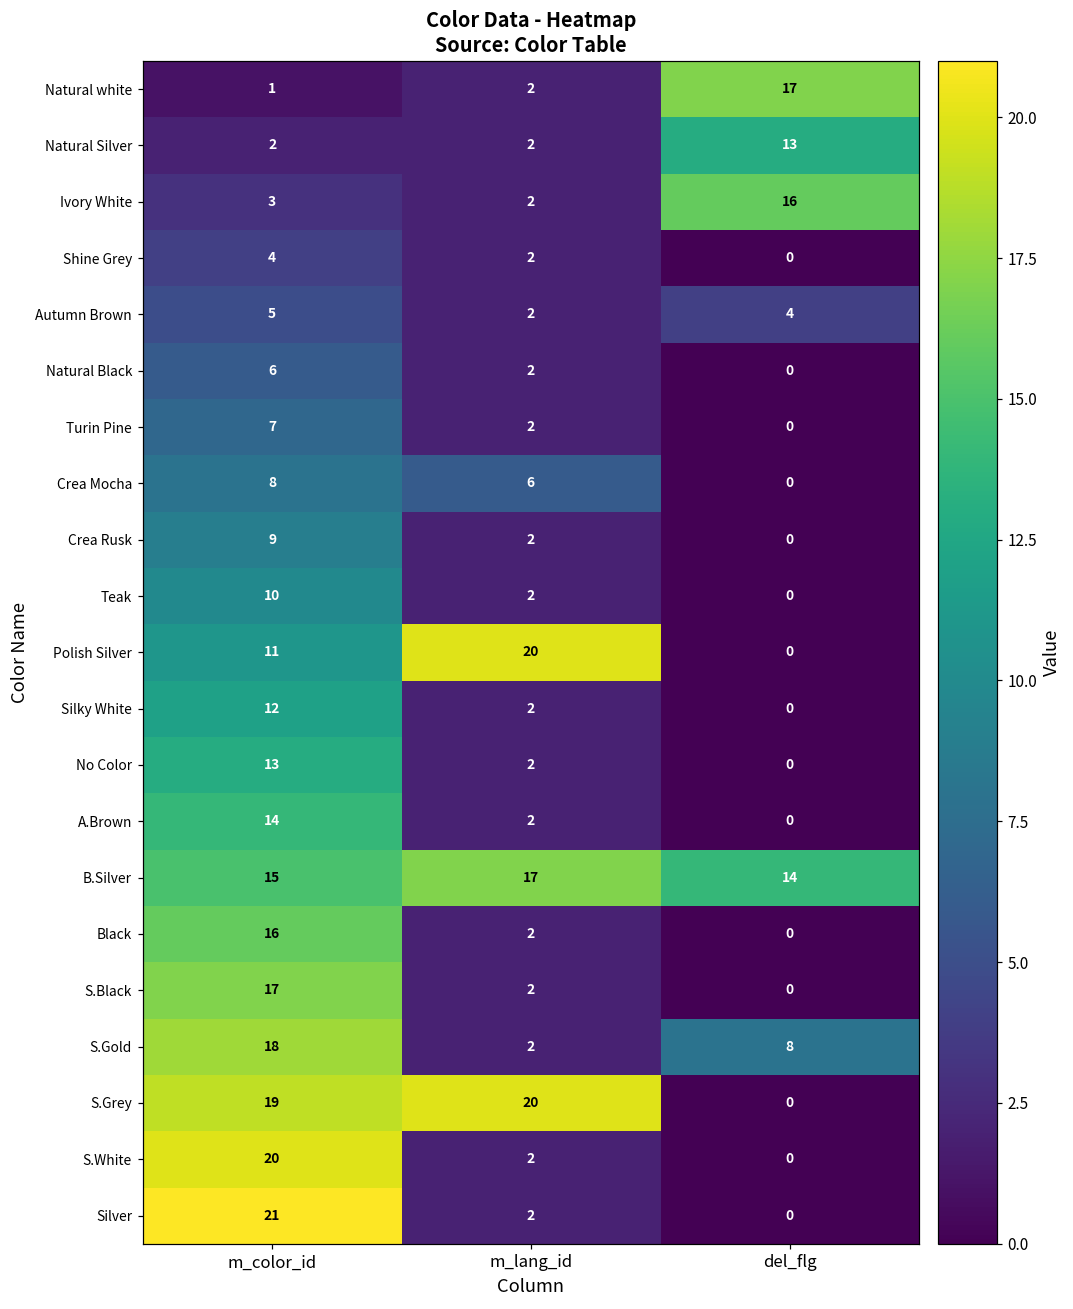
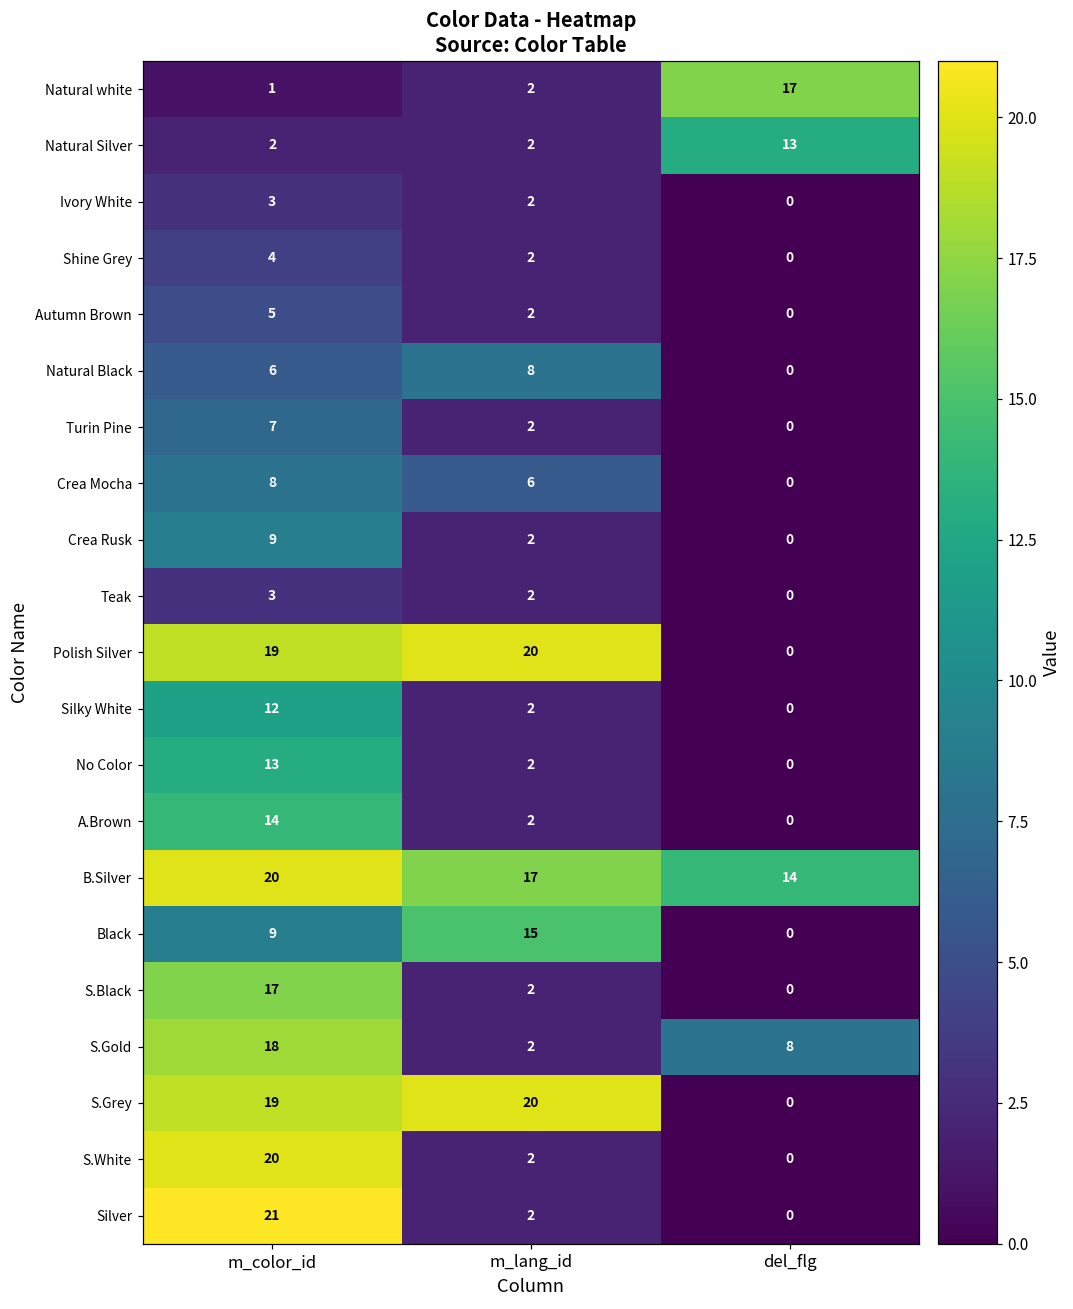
Ivory White, del_flg: 16 -> 0
Autumn Brown, del_flg: 4 -> 0
Natural Black, m_lang_id: 2 -> 8
Teak, m_color_id: 10 -> 3
Polish Silver, m_color_id: 11 -> 19
B.Silver, m_color_id: 15 -> 20
Black, m_color_id: 16 -> 9
Black, m_lang_id: 2 -> 15
